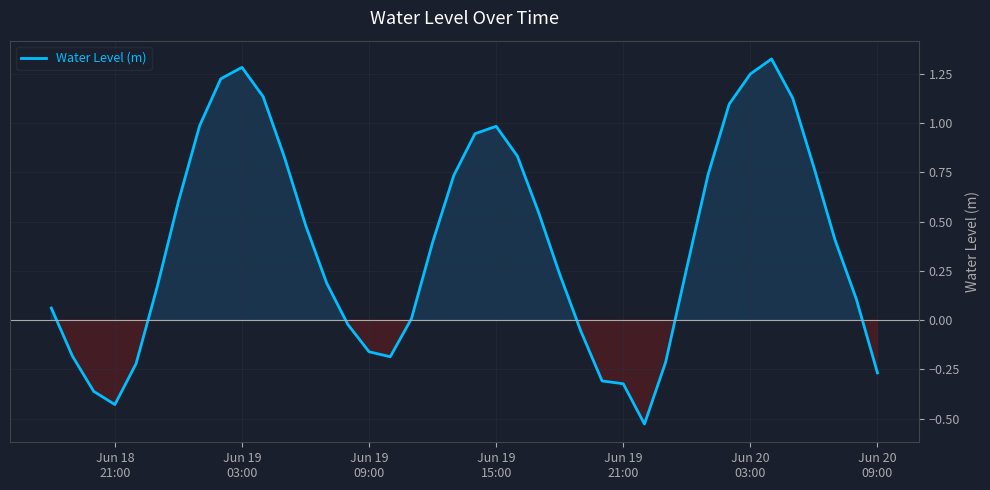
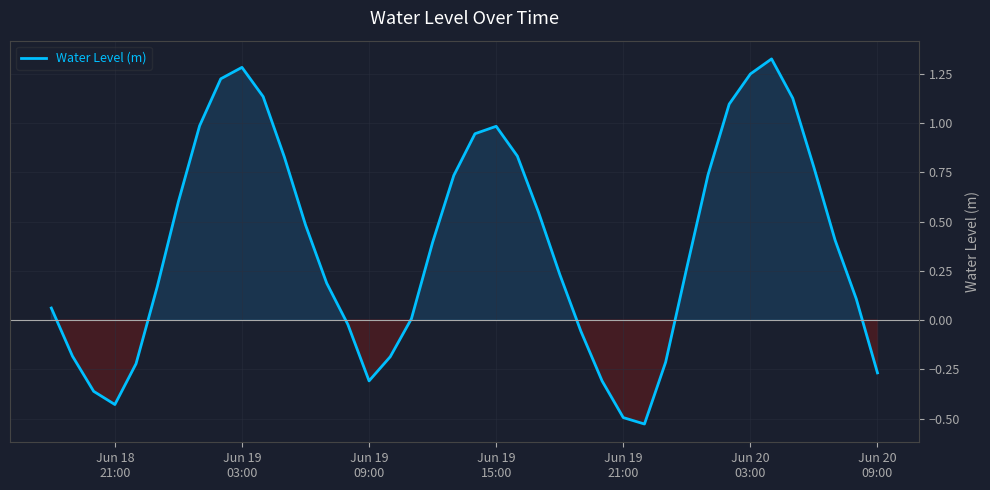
Jun 19 09:00: -0.16 -> -0.31
Jun 19 21:00: -0.32 -> -0.49
